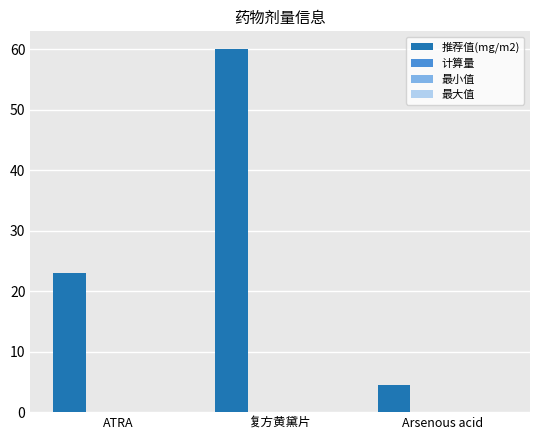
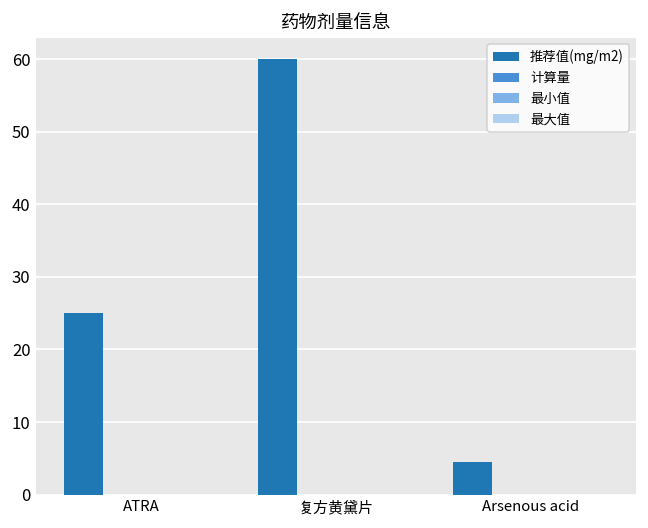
推荐值(mg/m2), ATRA: 23 -> 25
